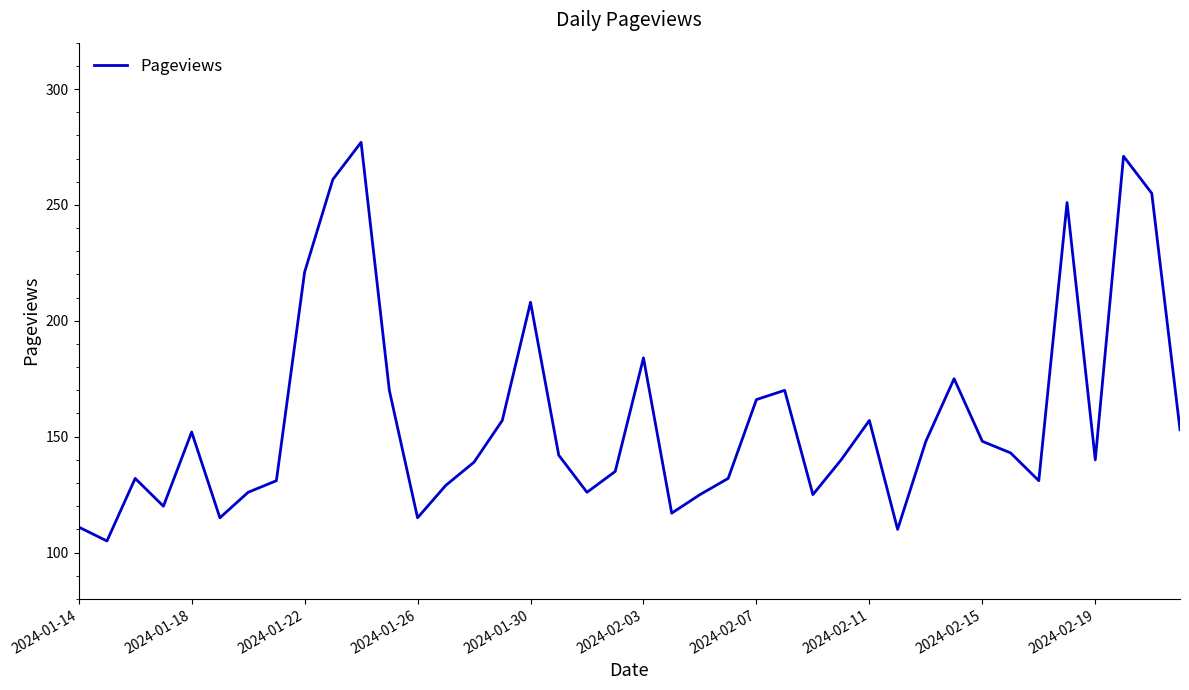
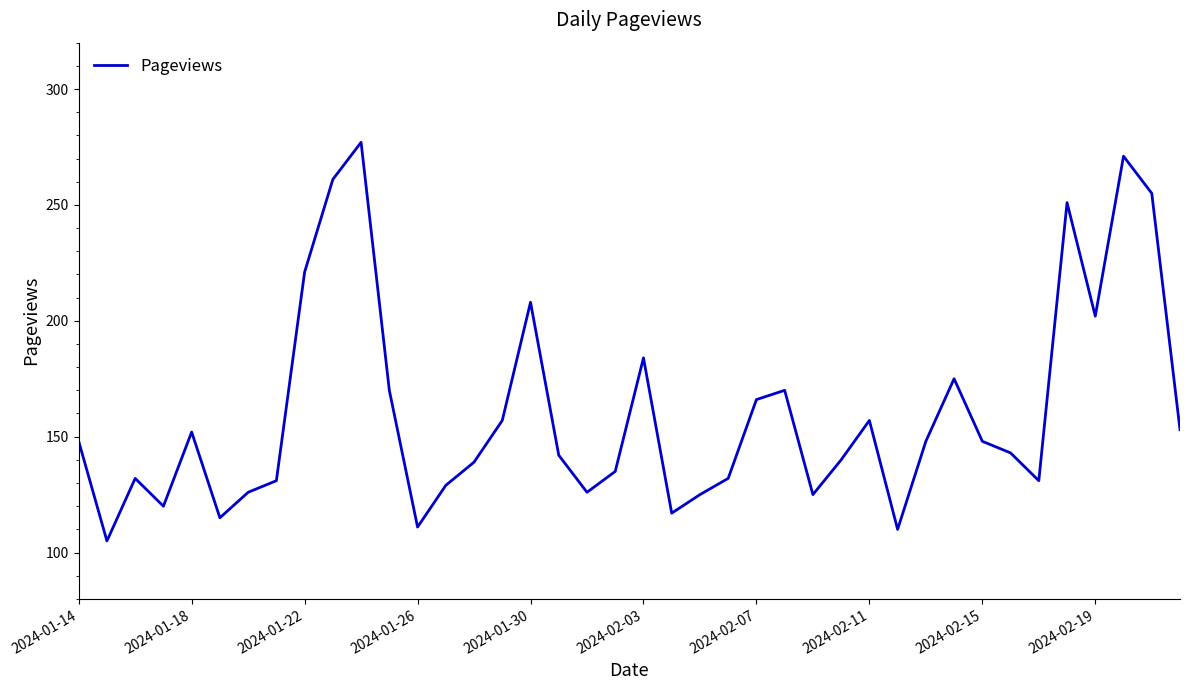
2024-01-14: 111 -> 148
2024-01-26: 115 -> 111
2024-02-19: 140 -> 202
